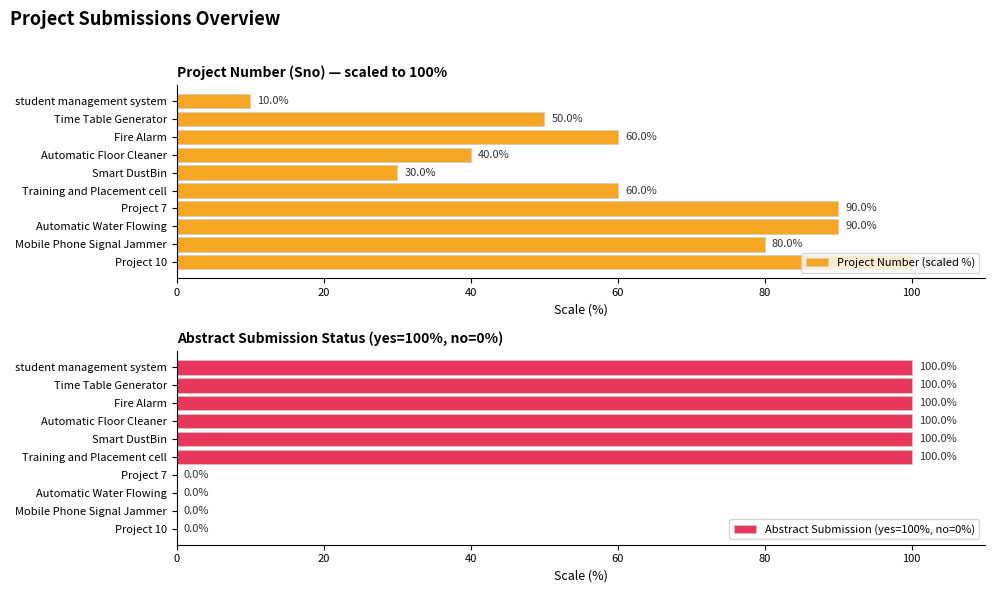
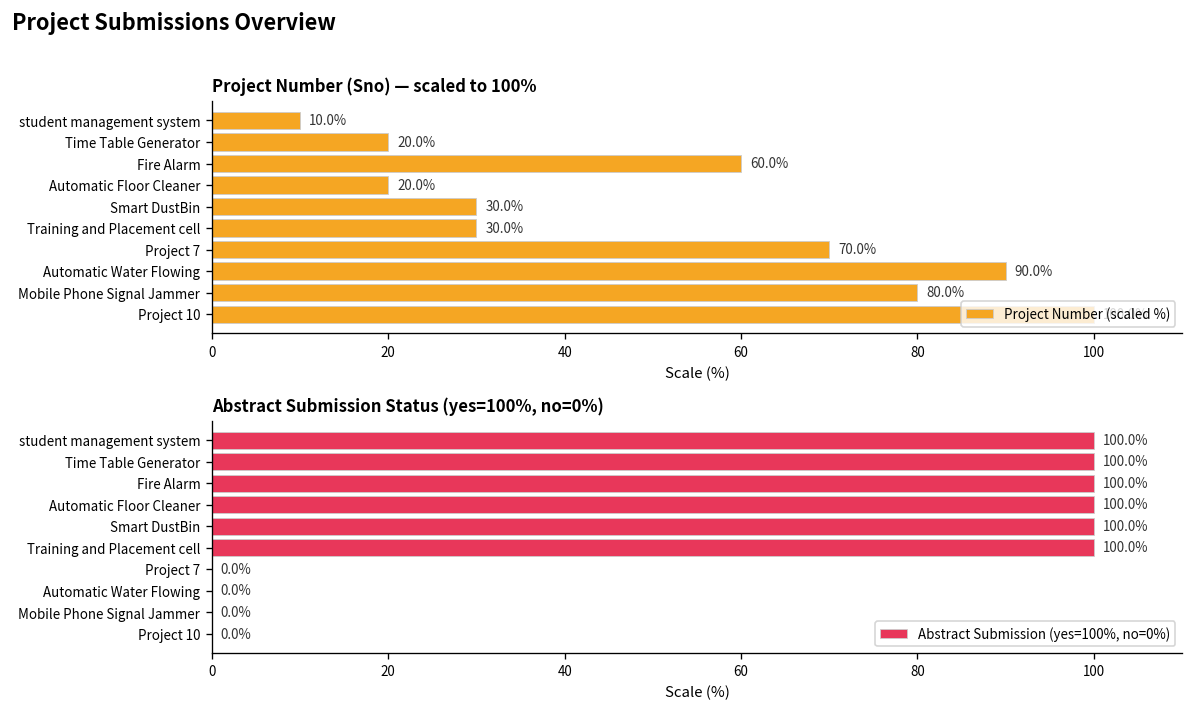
Project Number (Sno) — scaled to 100%, Time Table Generator: 50.0% -> 20.0%
Project Number (Sno) — scaled to 100%, Automatic Floor Cleaner: 40.0% -> 20.0%
Project Number (Sno) — scaled to 100%, Training and Placement cell: 60.0% -> 30.0%
Project Number (Sno) — scaled to 100%, Project 7: 90.0% -> 70.0%
